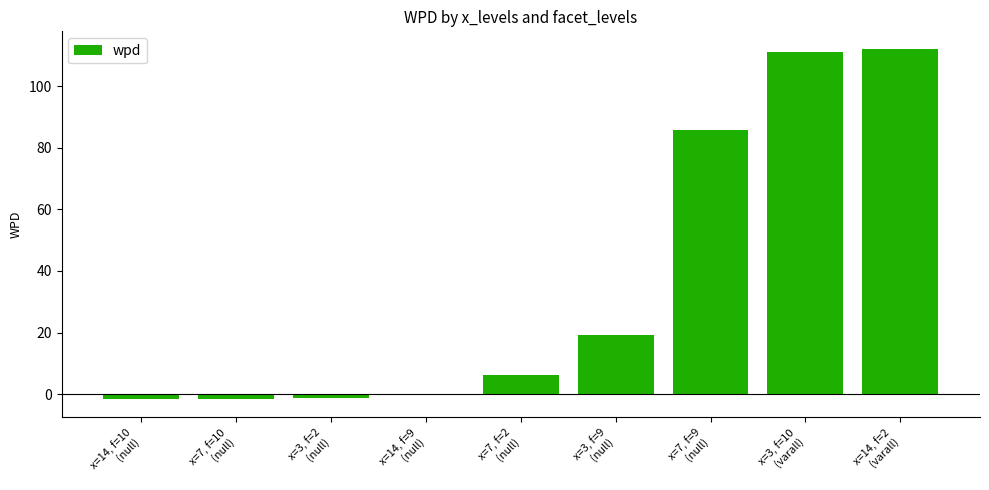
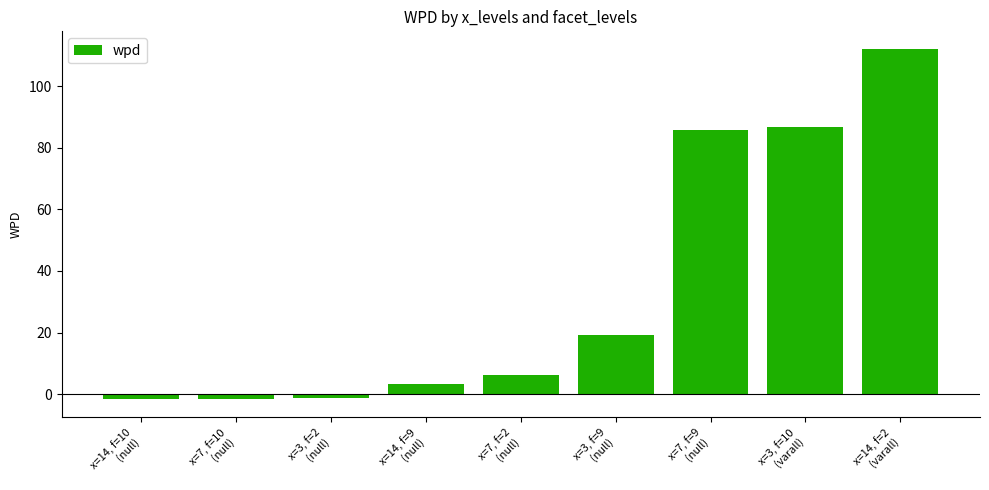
x=14, f=9 (null): 0 -> 3
x=3, f=10 (varall): 111 -> 87
